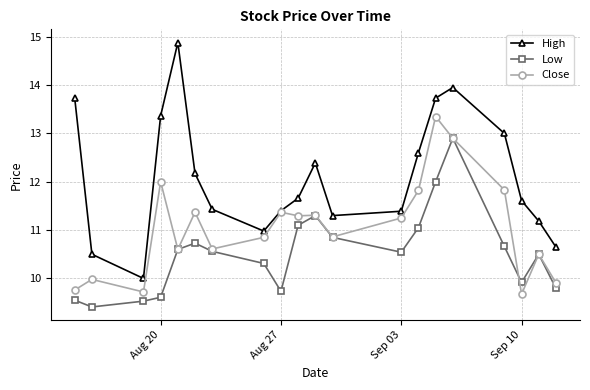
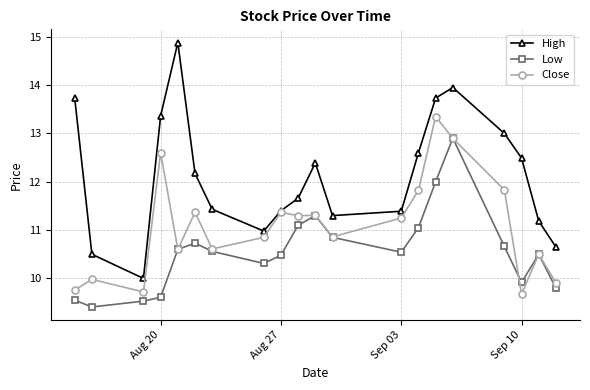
Close, Aug 20: 12.0 -> 12.6
Low, Aug 27: 9.7 -> 10.5
High, Sep 10: 11.6 -> 12.5
